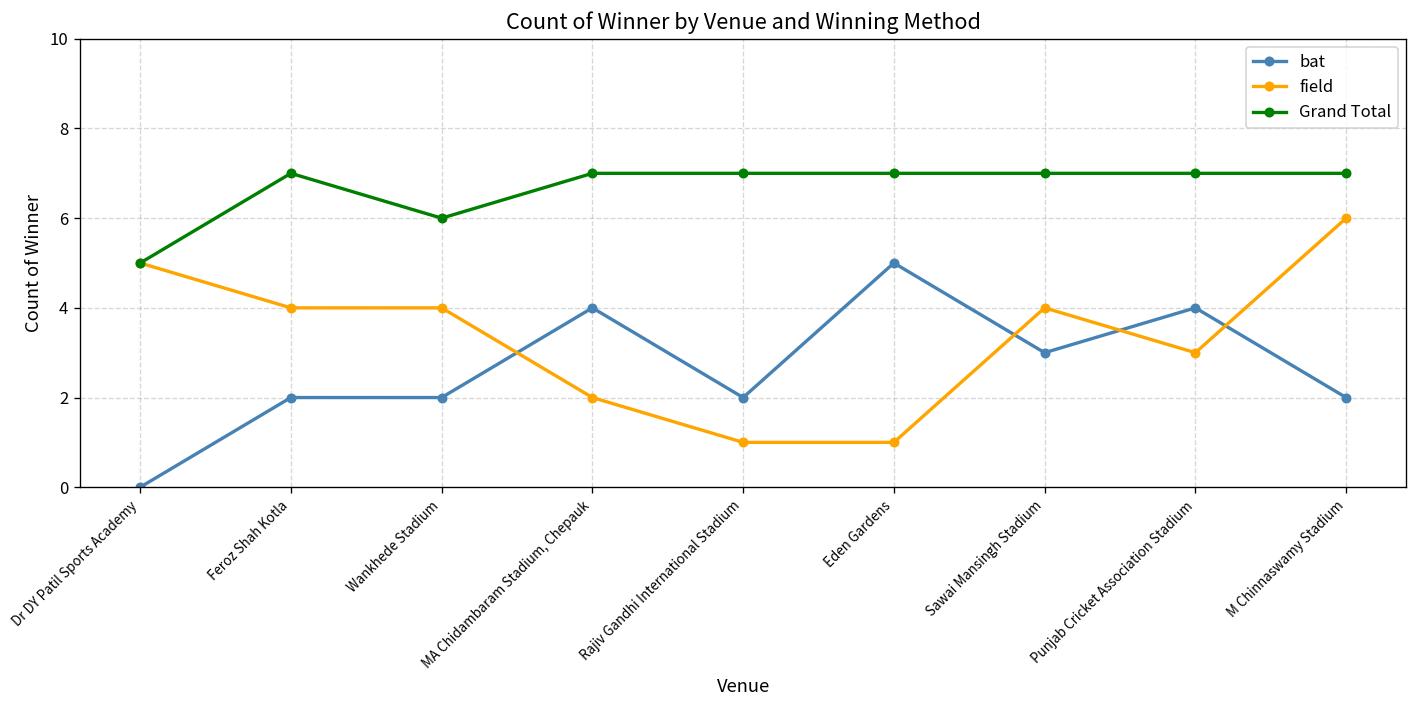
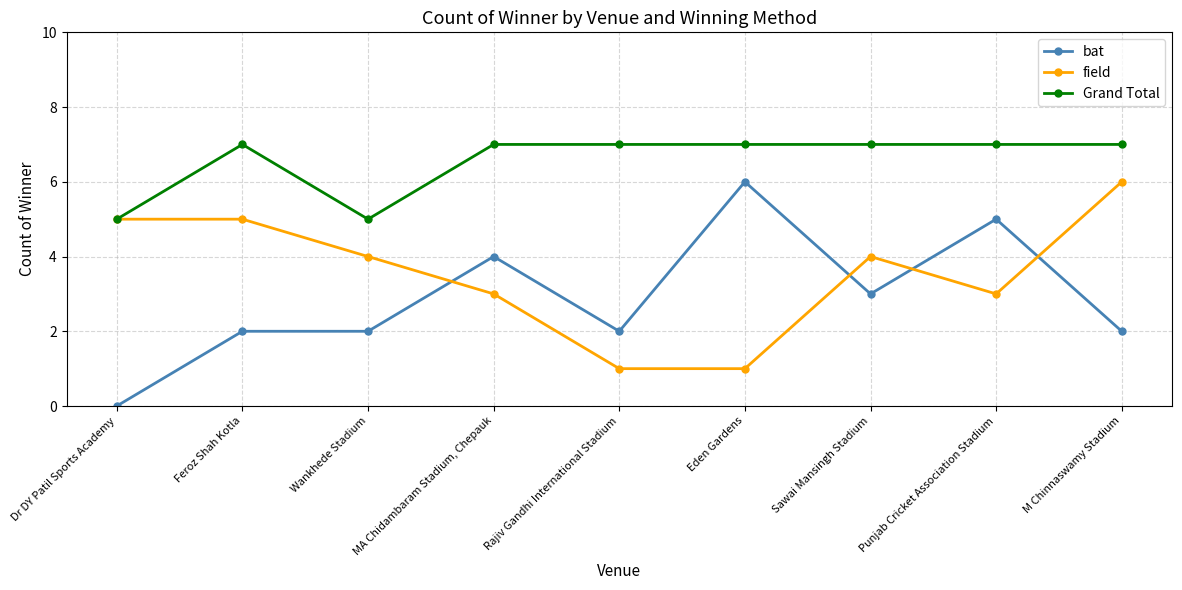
field, Feroz Shah Kotla: 4 -> 5
Grand Total, Wankhede Stadium: 6 -> 5
field, MA Chidambaram Stadium, Chepauk: 2 -> 3
bat, Eden Gardens: 5 -> 6
bat, Punjab Cricket Association Stadium: 4 -> 5
